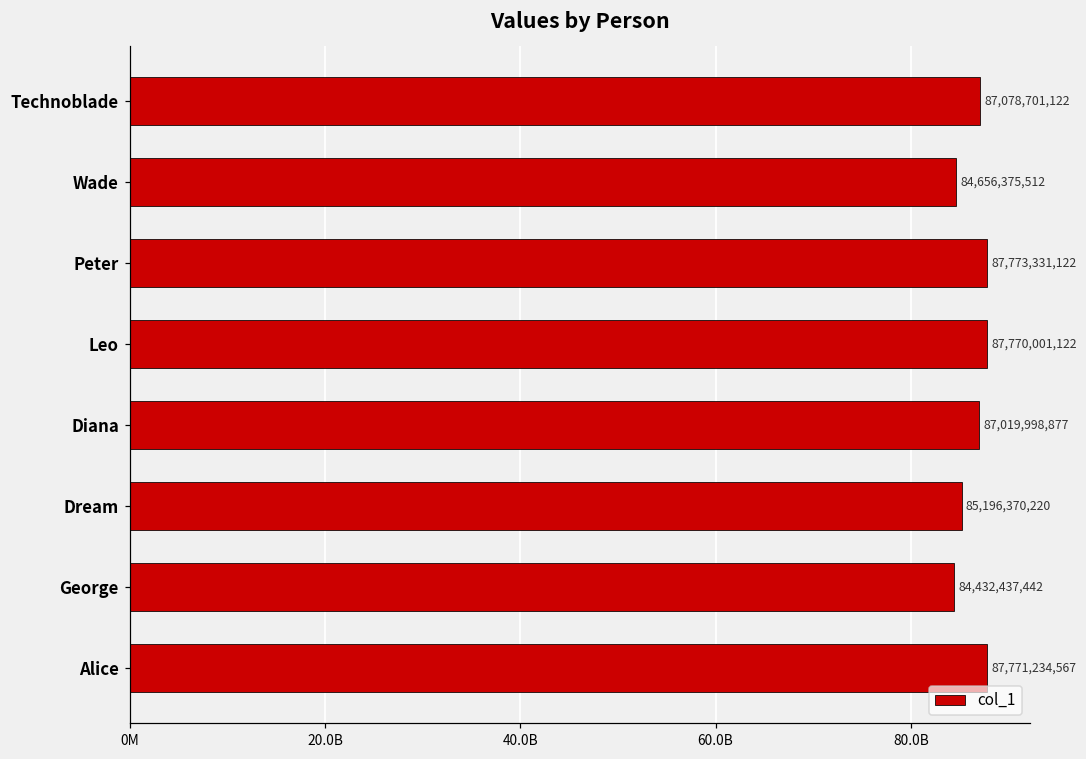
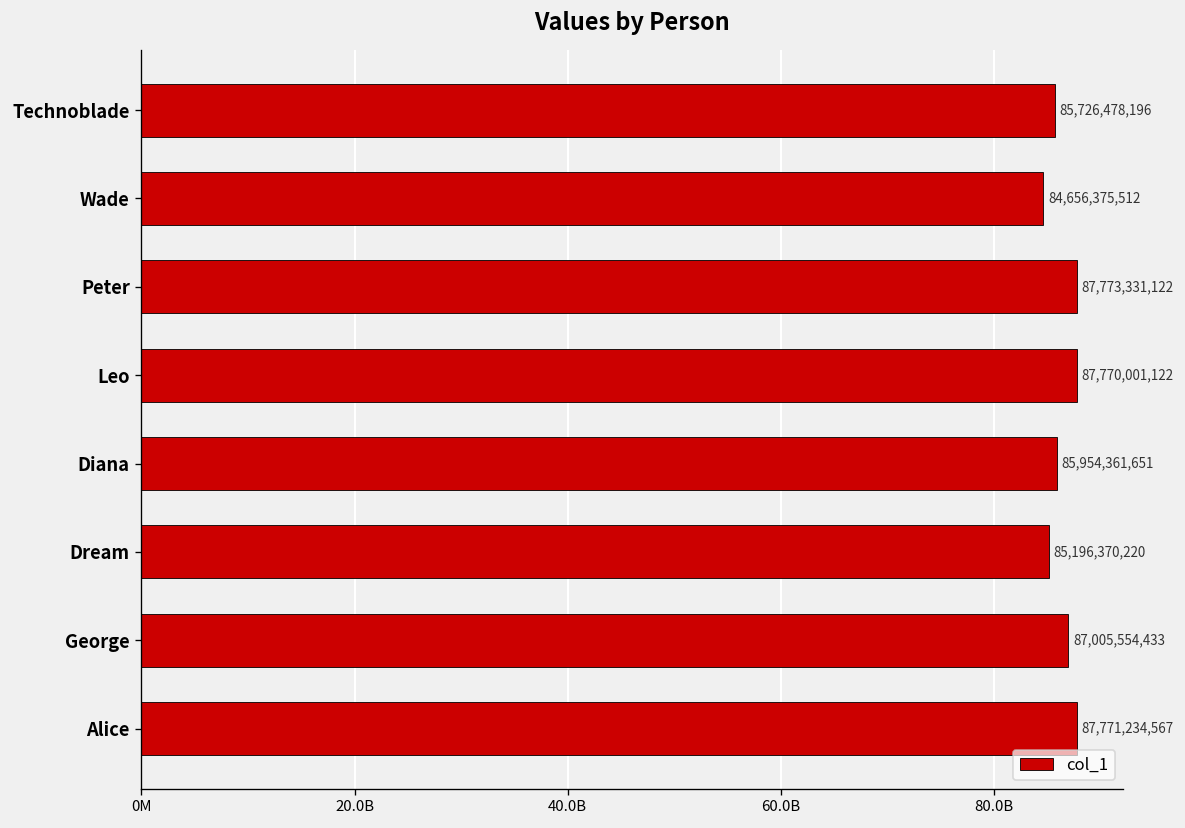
Technoblade: 87,078,701,122 -> 85,726,478,196
Diana: 87,019,998,877 -> 85,954,361,651
George: 84,432,437,442 -> 87,005,554,433
